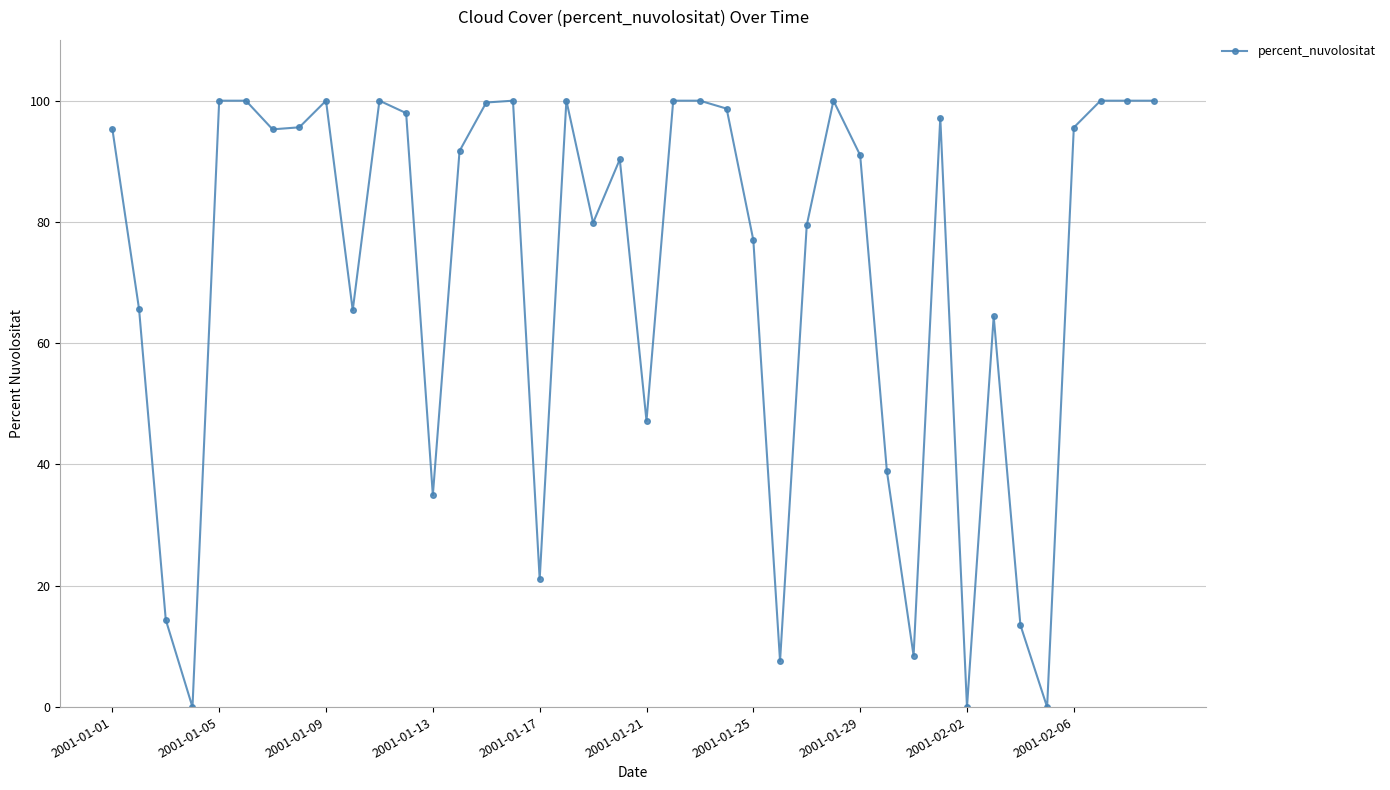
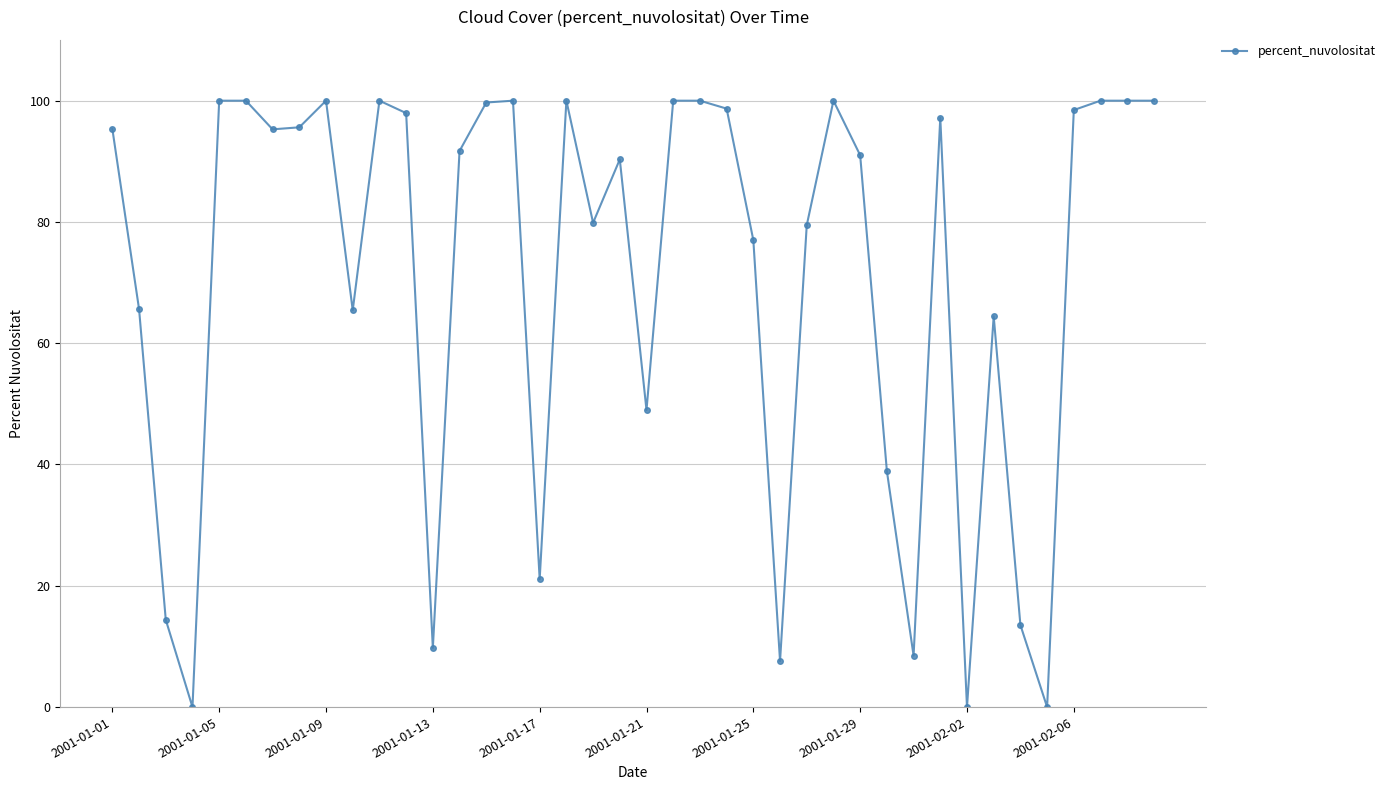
2001-01-13: 35 -> 10
2001-01-21: 47 -> 49
2001-02-06: 96 -> 98
